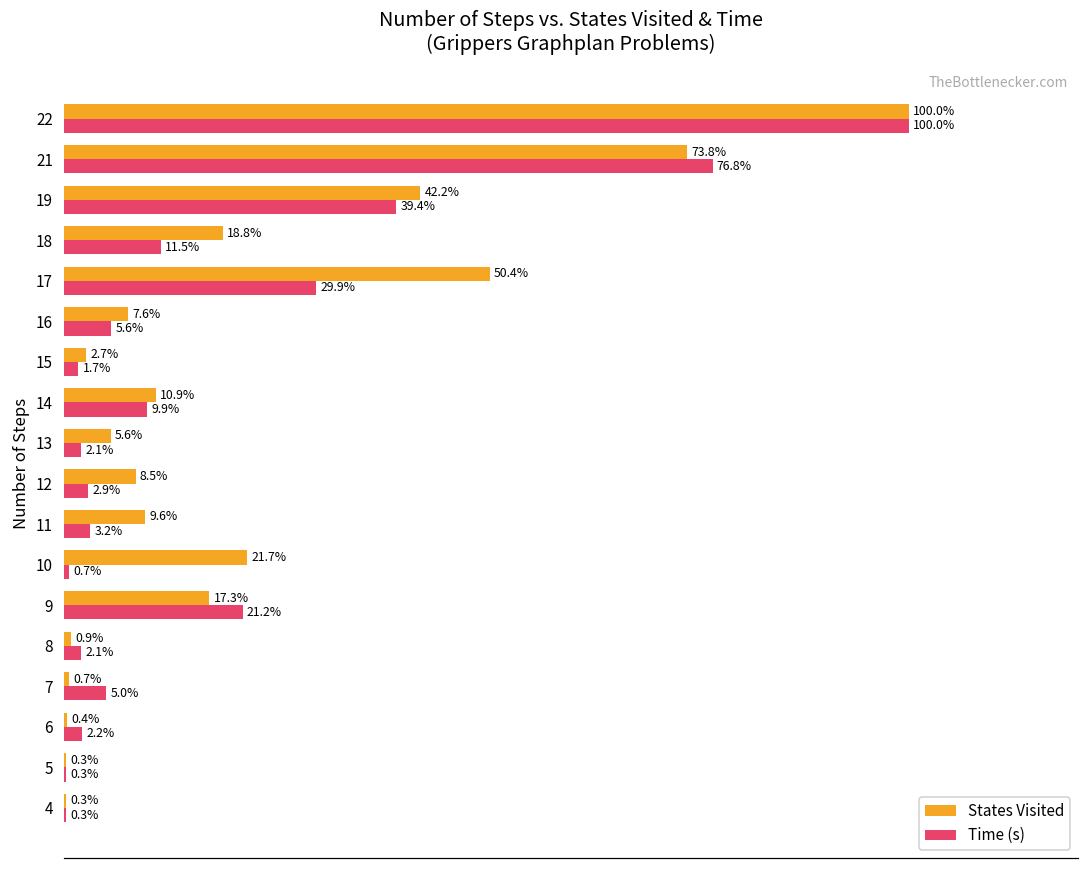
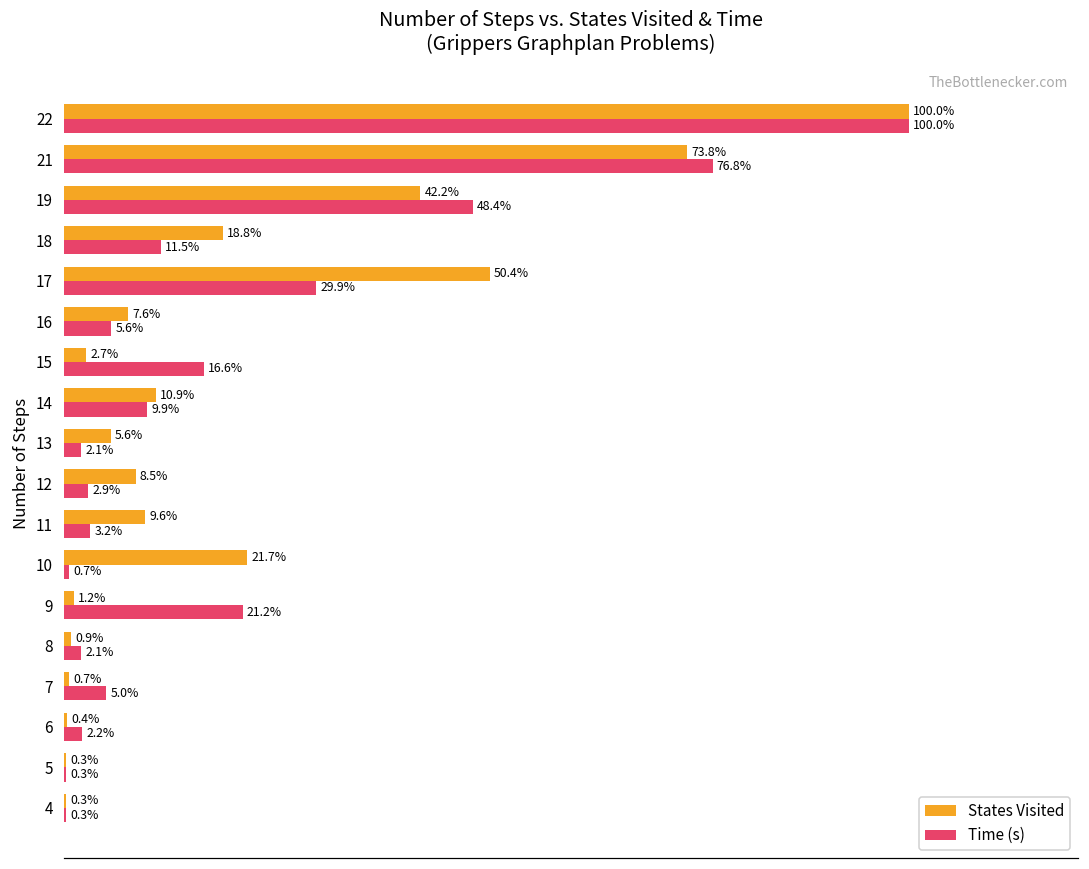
Time (s), 19: 39.4% -> 48.4%
Time (s), 15: 1.7% -> 16.6%
States Visited, 9: 17.3% -> 1.2%
